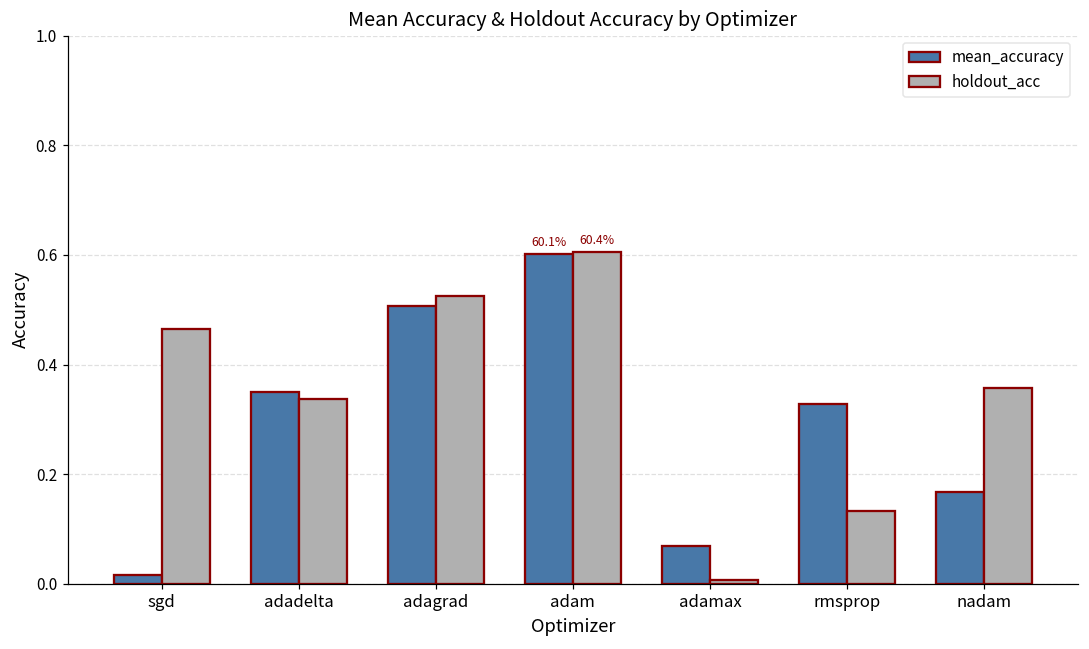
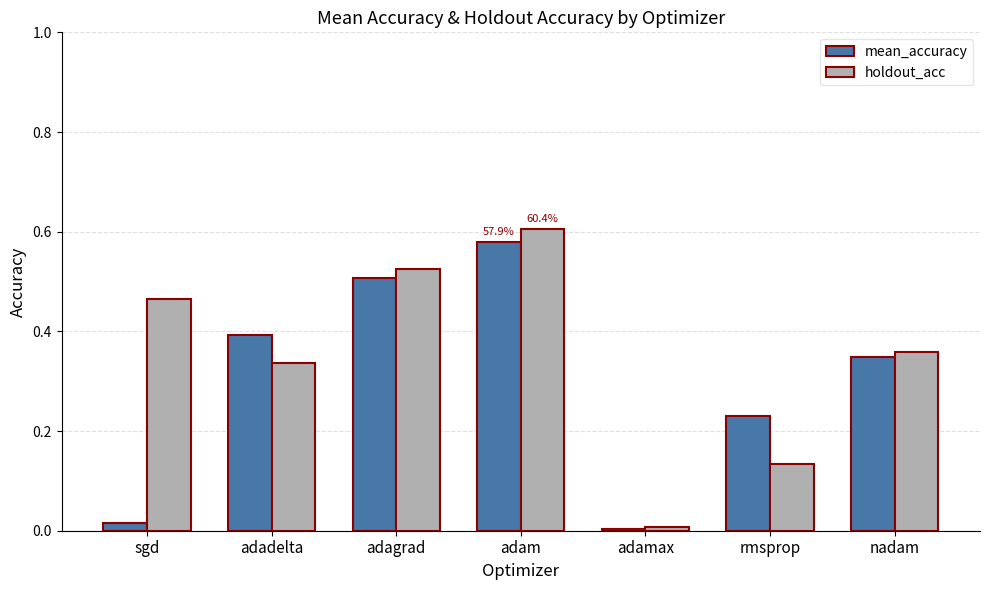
mean_accuracy, adadelta: 0.35 -> 0.39
mean_accuracy, adam: 60.1% -> 57.9%
mean_accuracy, adamax: 0.07 -> 0.00
mean_accuracy, rmsprop: 0.33 -> 0.23
mean_accuracy, nadam: 0.17 -> 0.35
